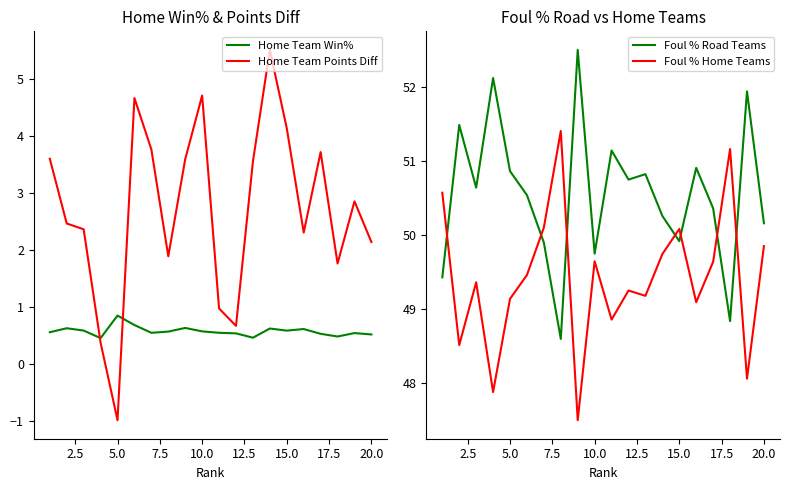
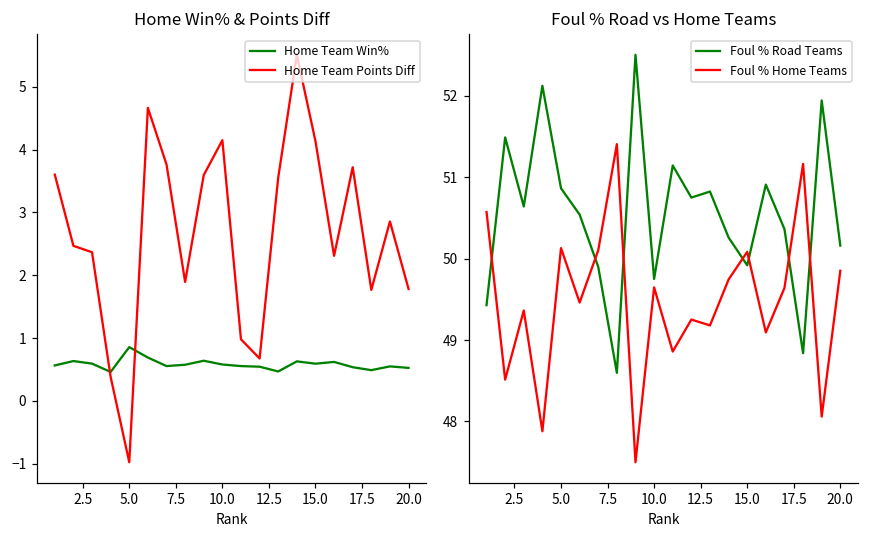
Home Win% & Points Diff, Home Team Points Diff, 10.0: 4.7 -> 4.2
Home Win% & Points Diff, Home Team Points Diff, 20.0: 2.1 -> 1.8
Foul % Road vs Home Teams, Foul % Home Teams, 5.0: 49.1 -> 50.1
